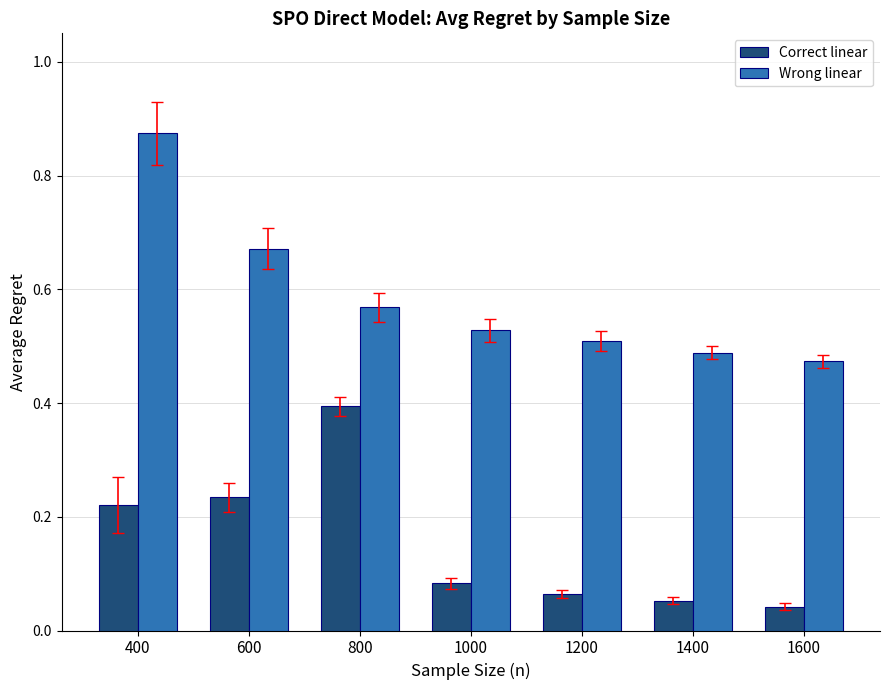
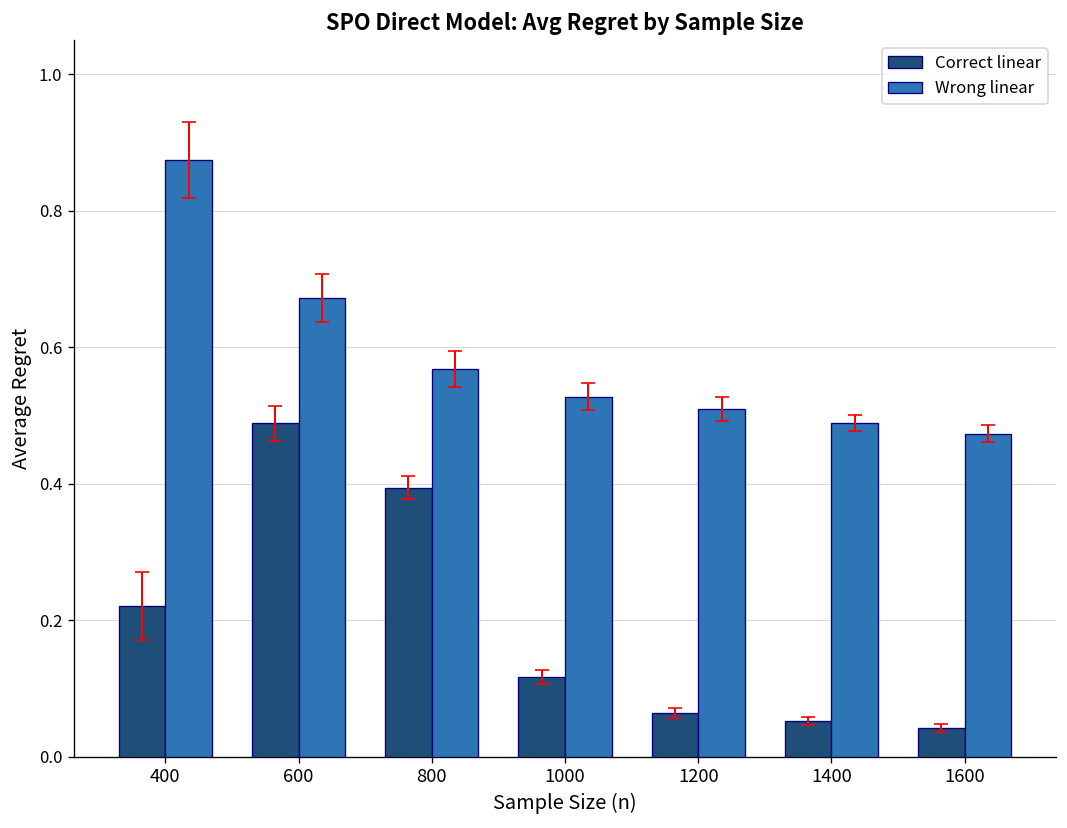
Correct linear, 600: 0.23 -> 0.49
Correct linear, 1000: 0.08 -> 0.12
